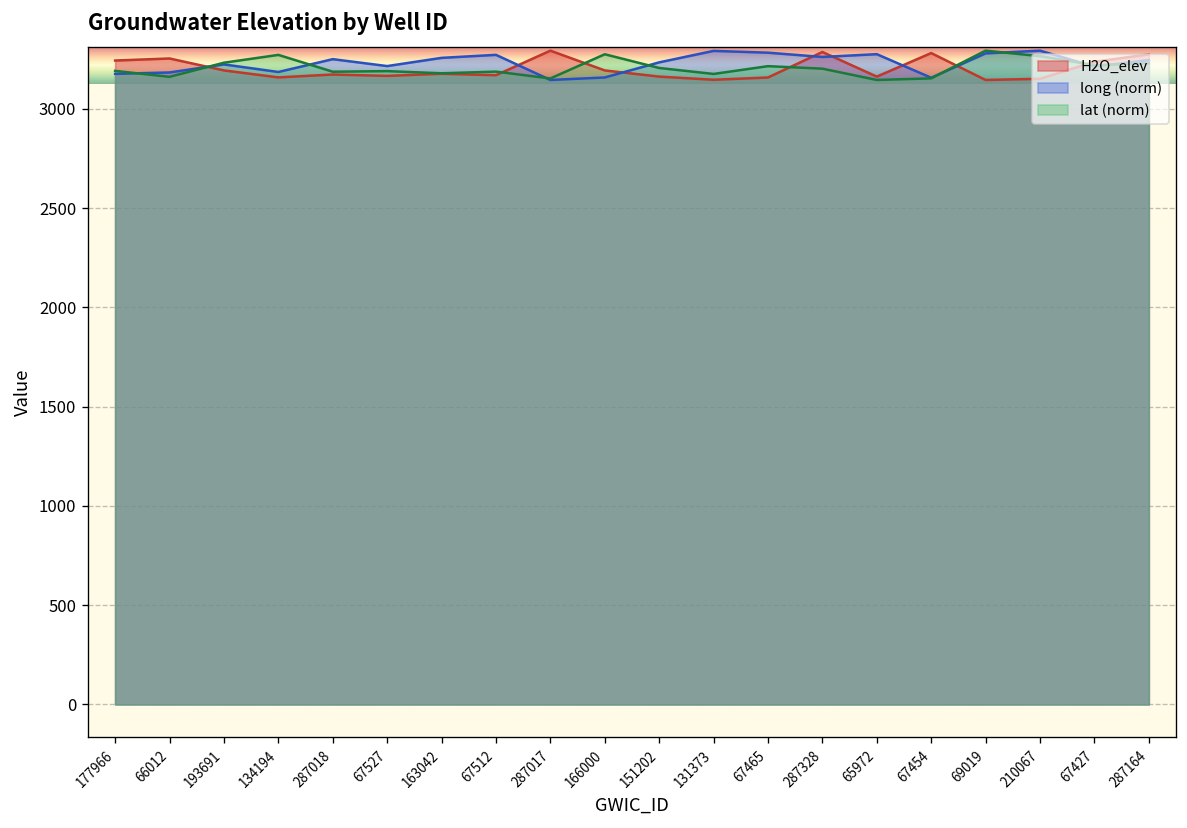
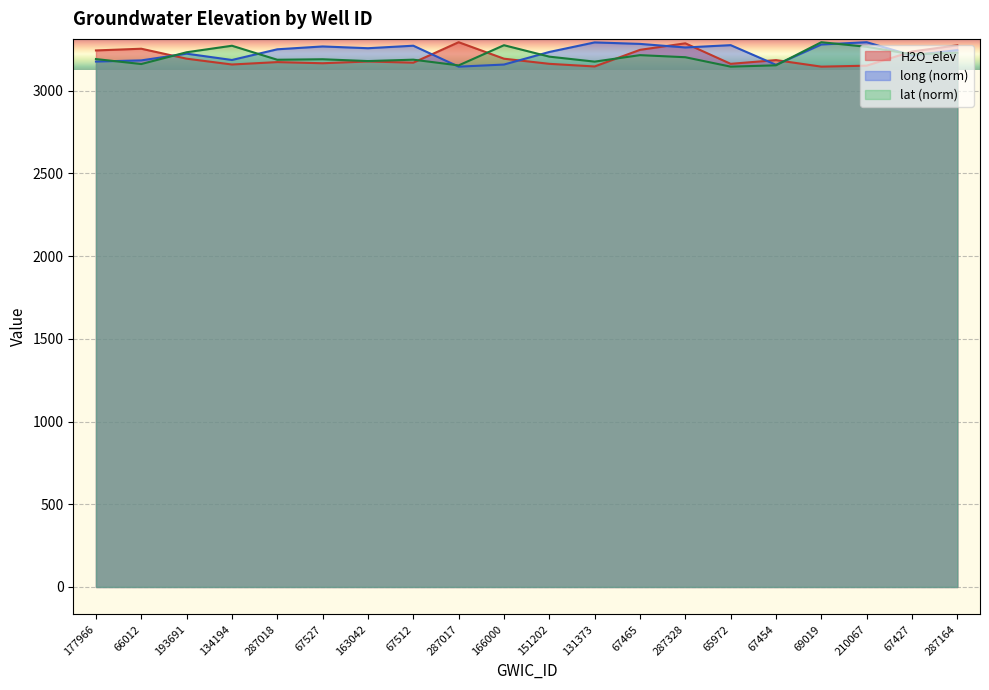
long (norm), 67527: 3220 -> 3270
H2O_elev, 67465: 3160 -> 3250
H2O_elev, 67454: 3280 -> 3190
